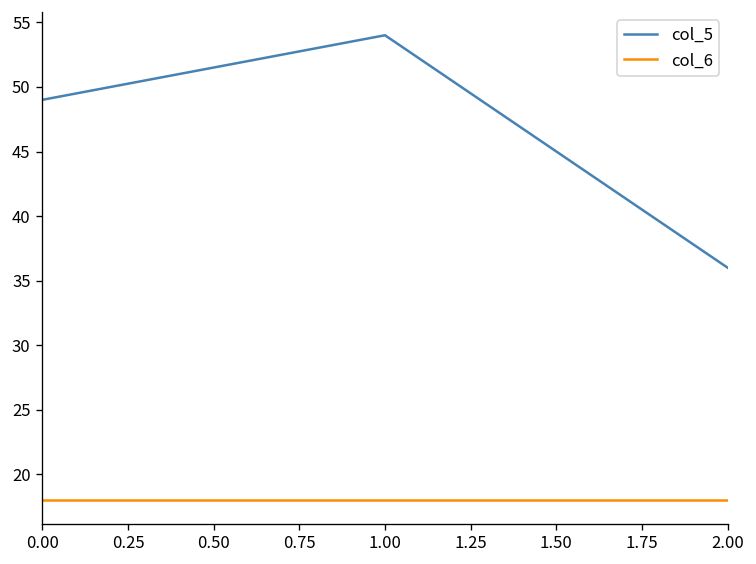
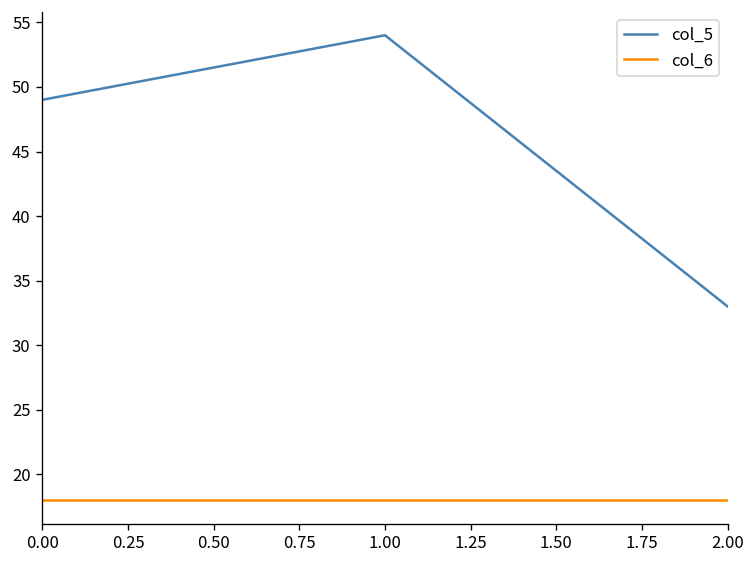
col_5, 2.00: 36 -> 33
